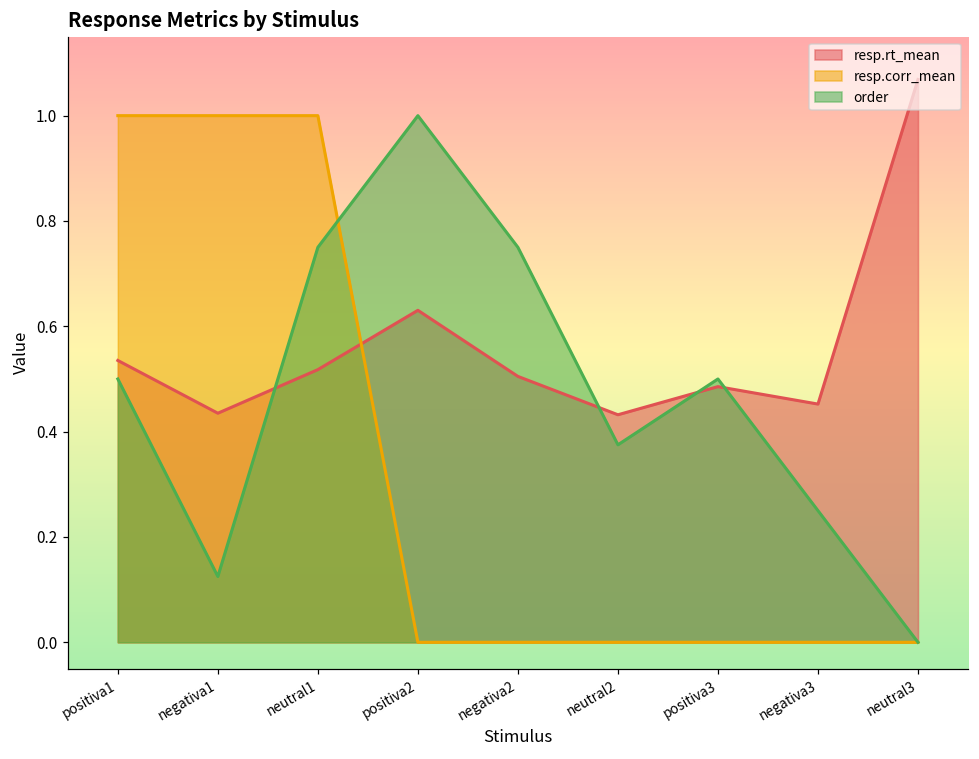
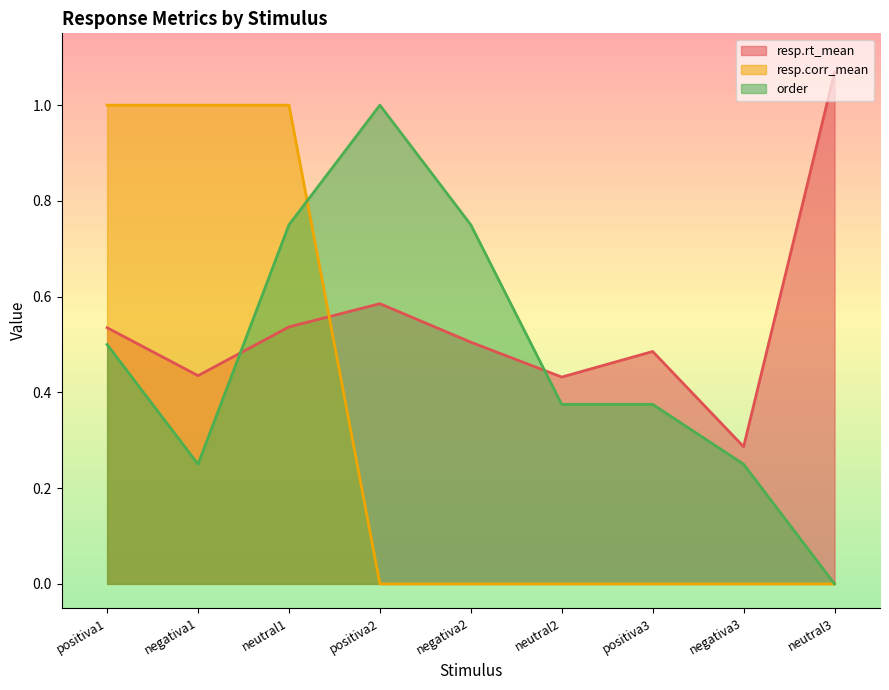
order, negativa1: 0.13 -> 0.25
resp.rt_mean, neutral1: 0.52 -> 0.54
resp.rt_mean, positiva2: 0.63 -> 0.59
order, positiva3: 0.50 -> 0.38
resp.rt_mean, negativa3: 0.45 -> 0.29
